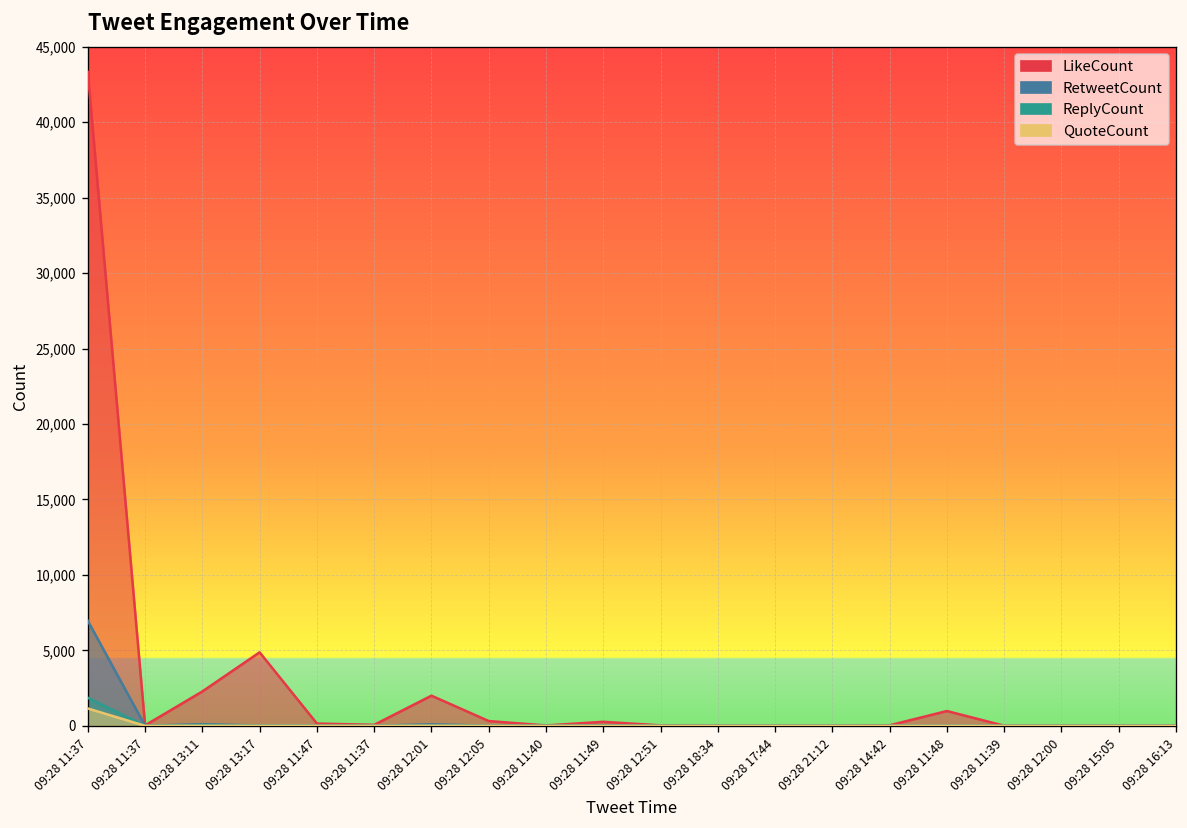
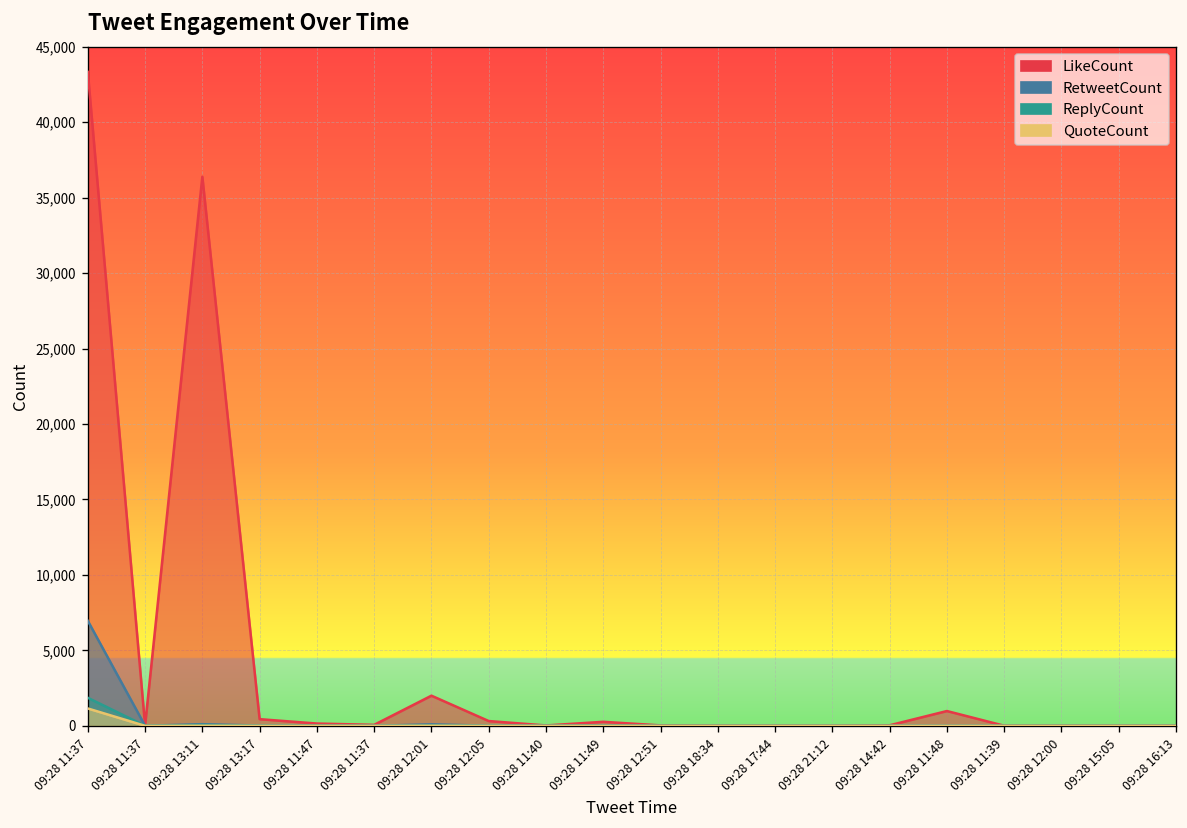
LikeCount, 09:28 13:11: 2,300 -> 36,400
LikeCount, 09:28 13:17: 4,900 -> 400
